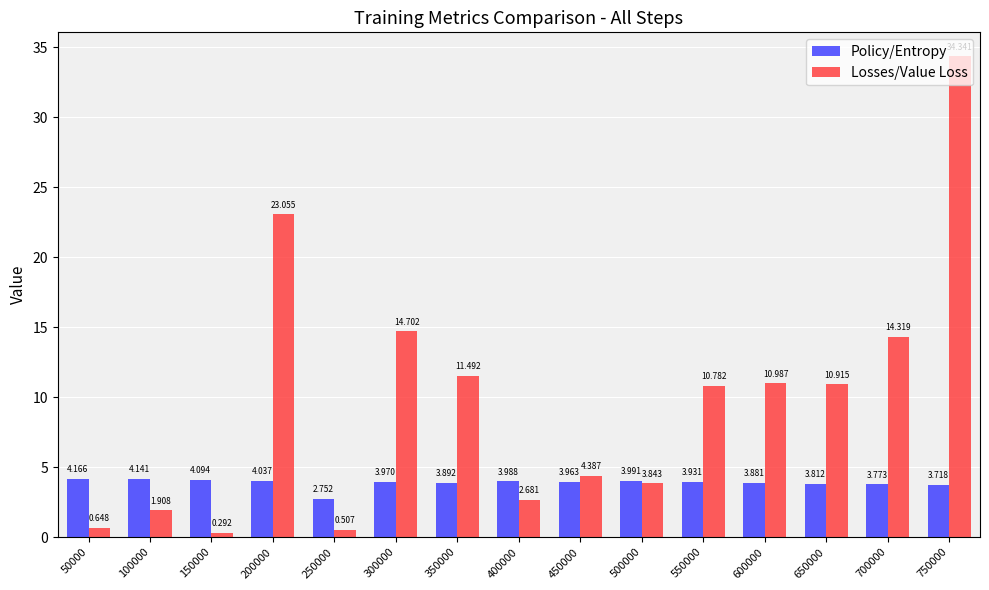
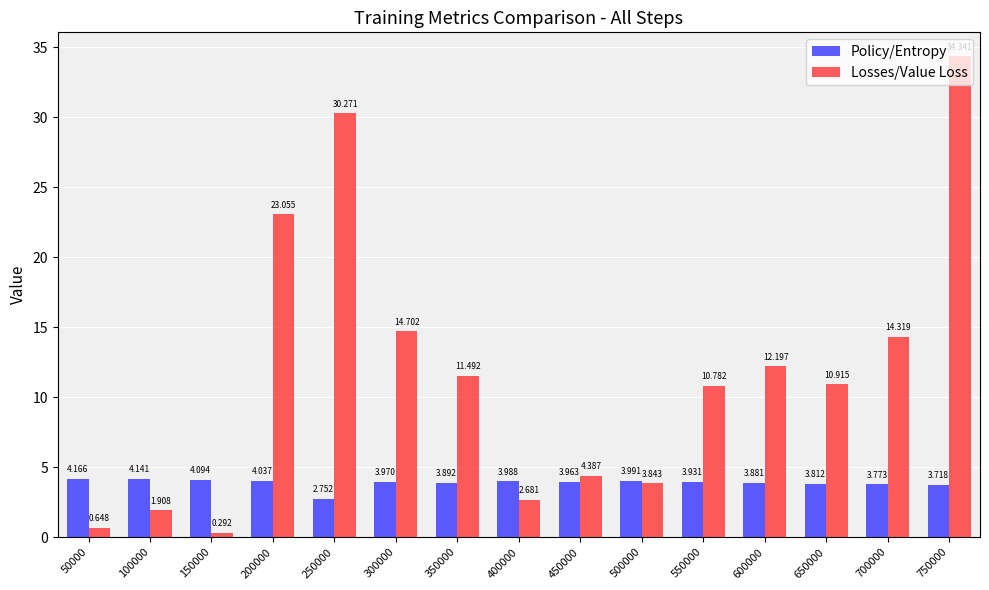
Losses/Value Loss, 250000: 0.507 -> 30.271
Losses/Value Loss, 600000: 10.987 -> 12.197
